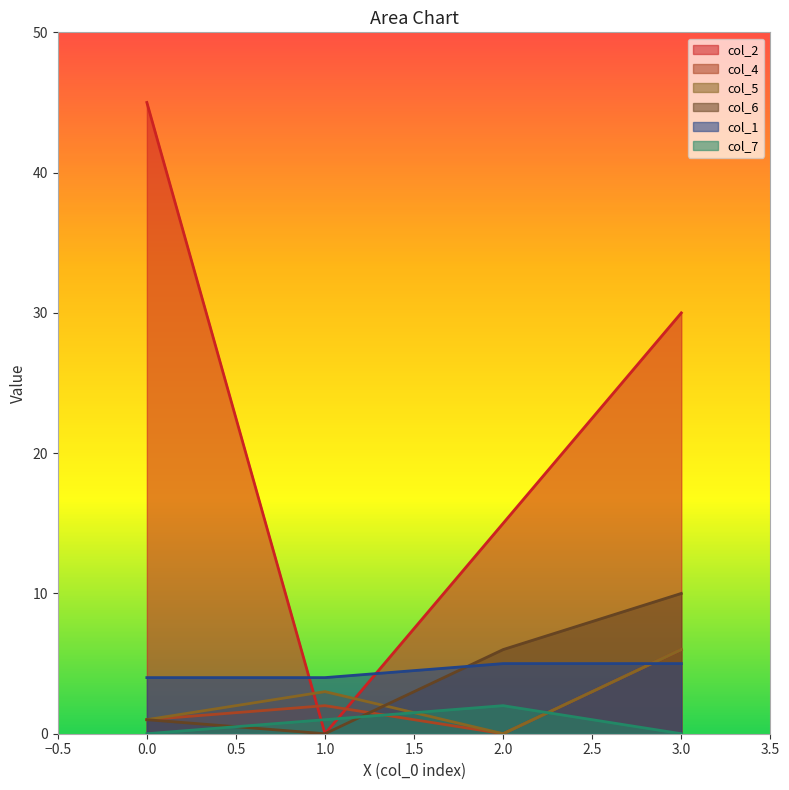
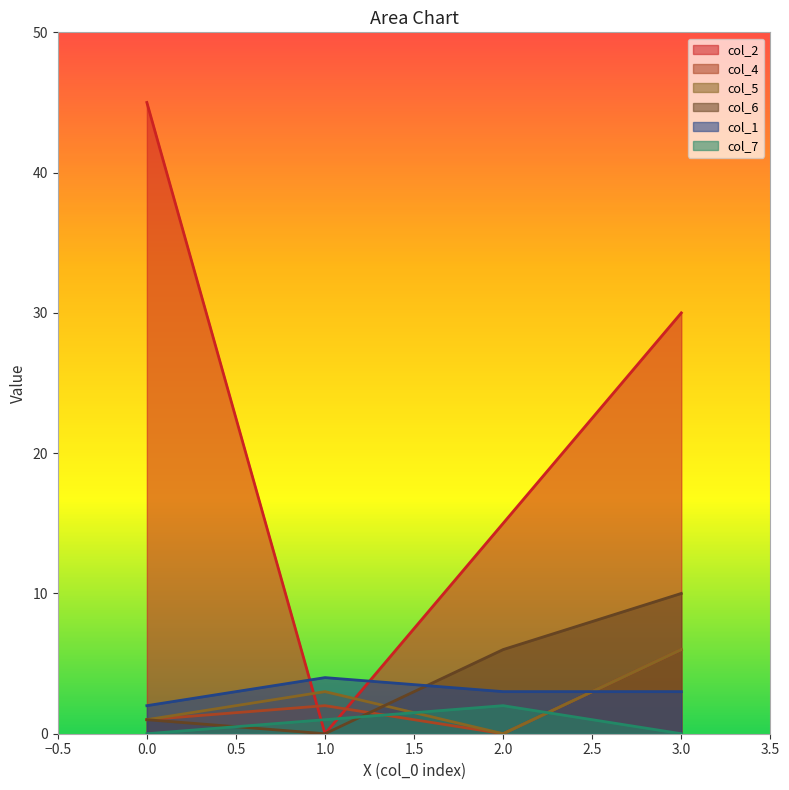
col_1, 0.0: 4 -> 2
col_1, 2.0: 5 -> 3
col_1, 3.0: 5 -> 3
